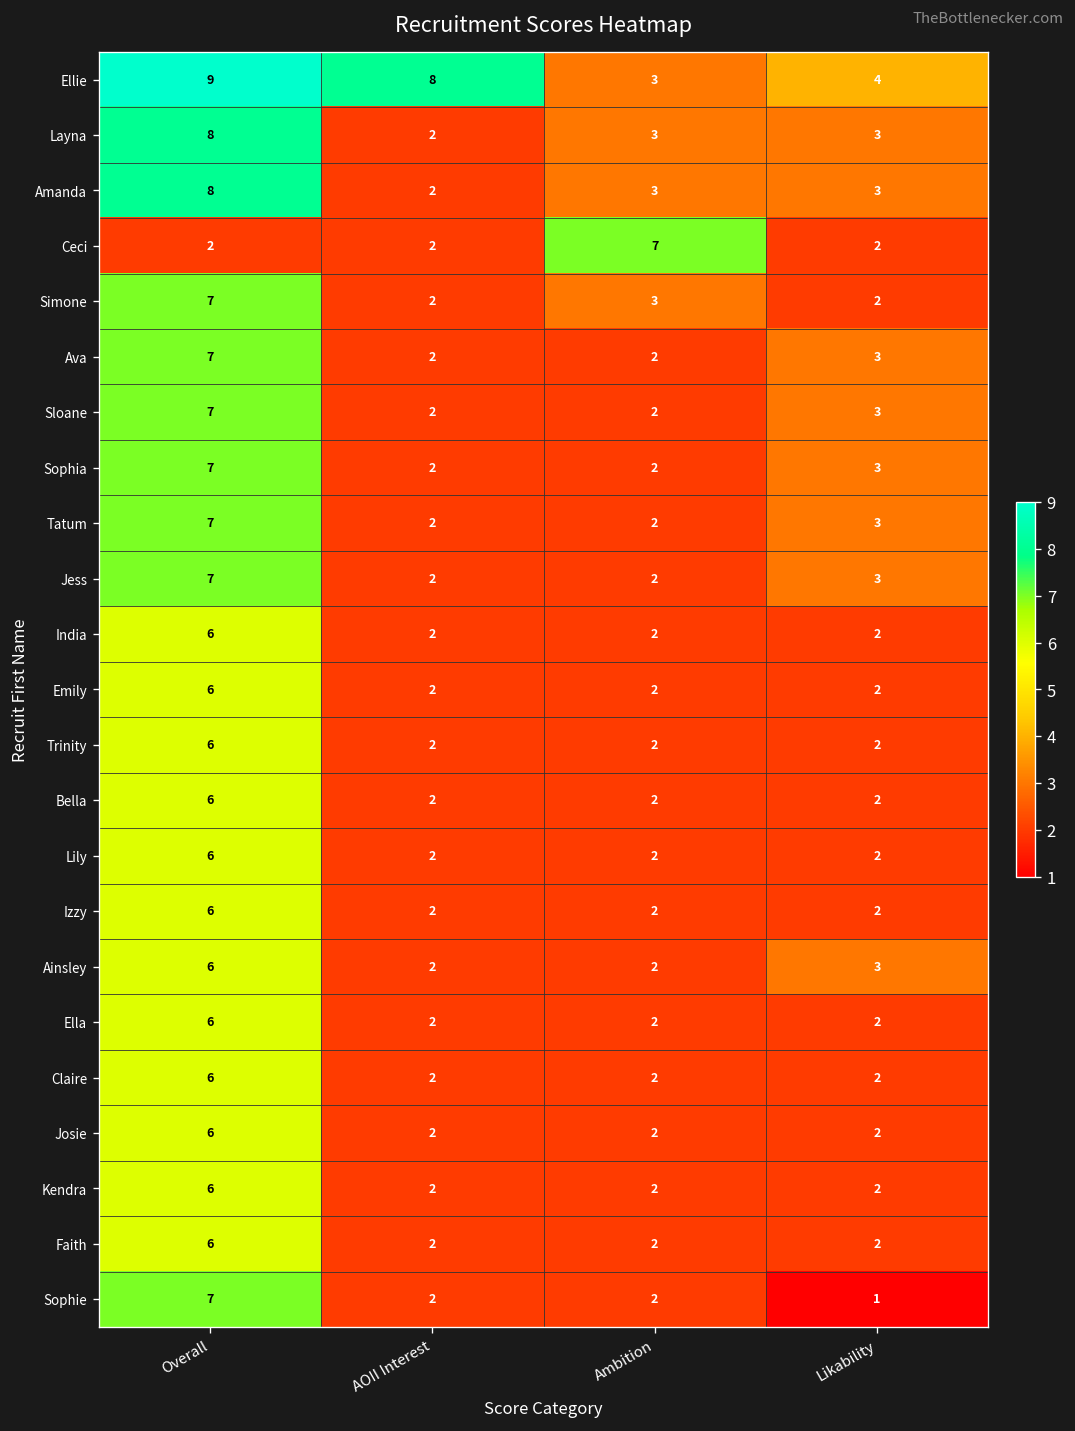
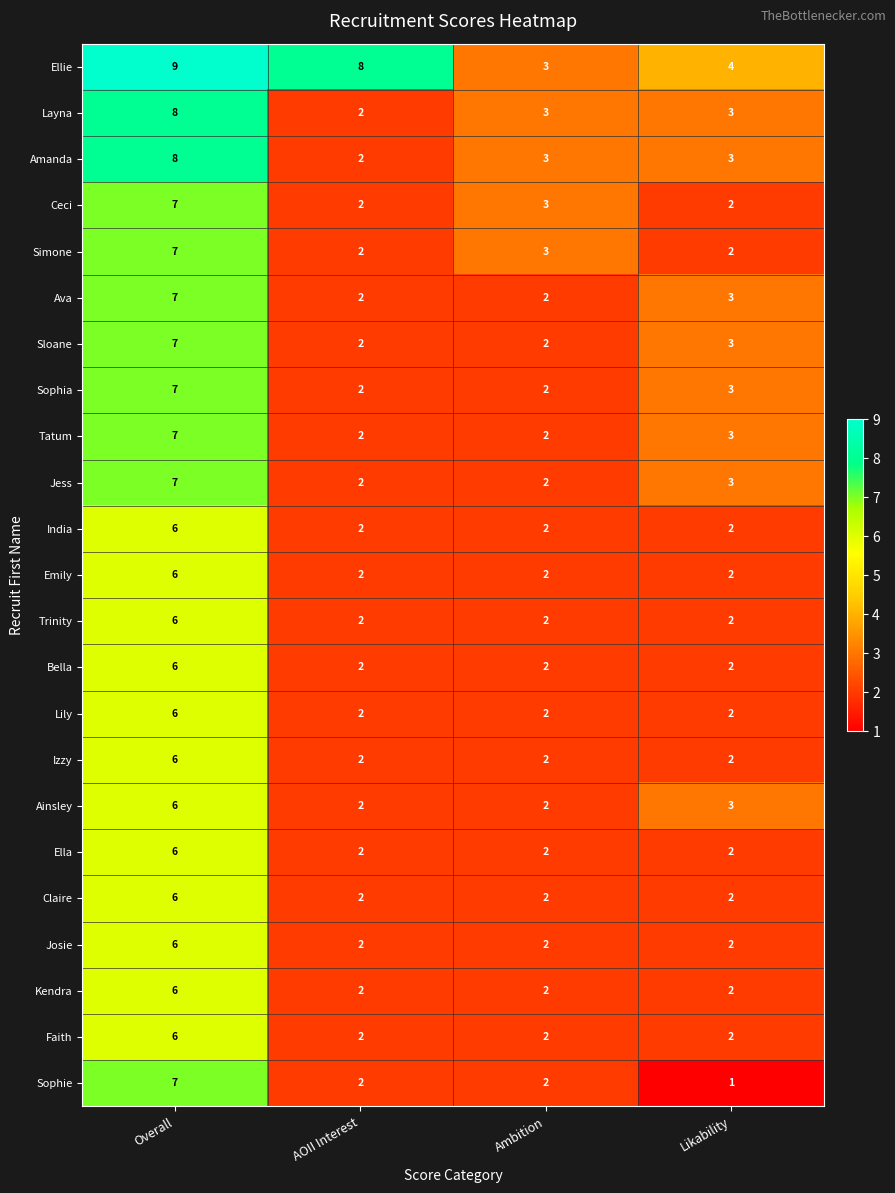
Ceci, Overall: 2 -> 7
Ceci, Ambition: 7 -> 3
